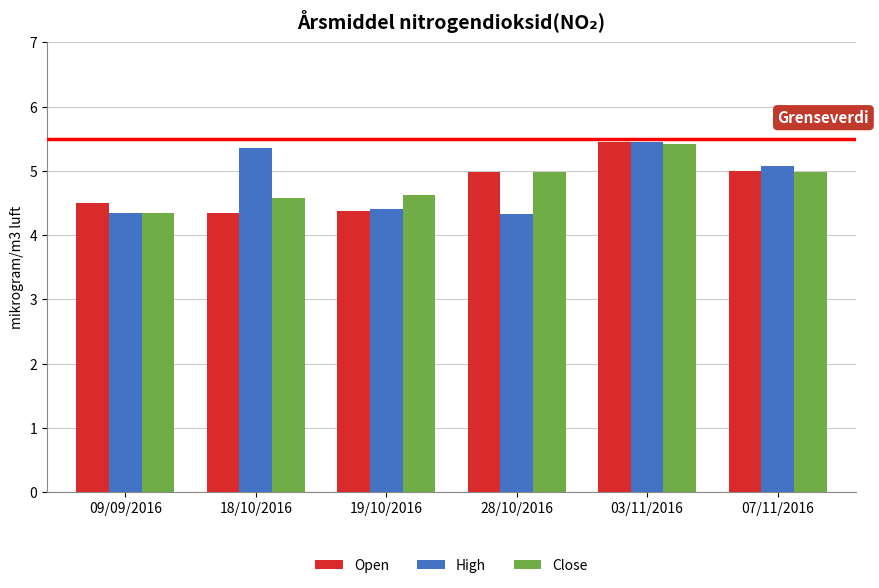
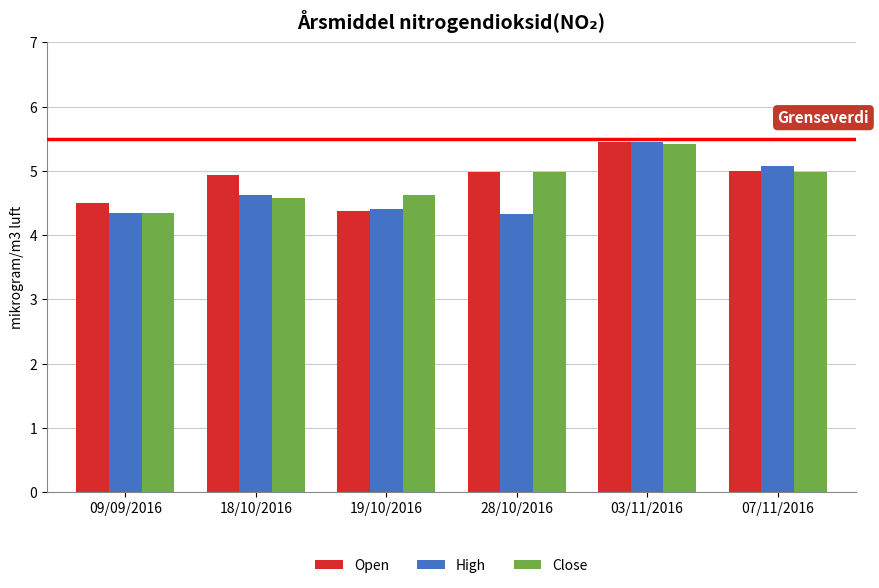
Open, 18/10/2016: 4.3 -> 4.9
High, 18/10/2016: 5.4 -> 4.6
